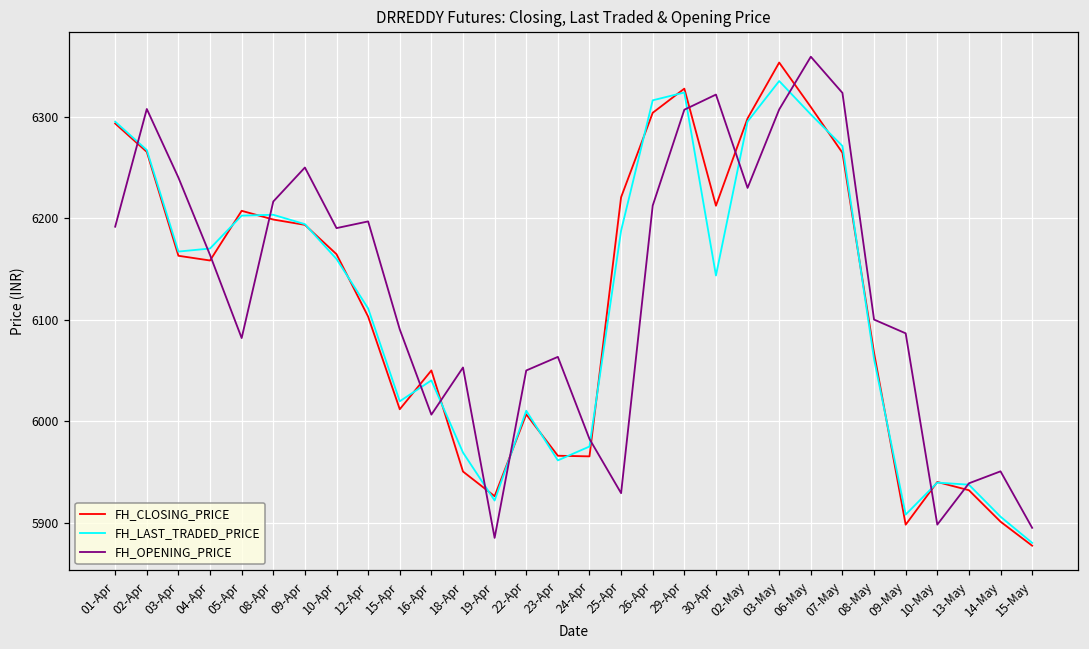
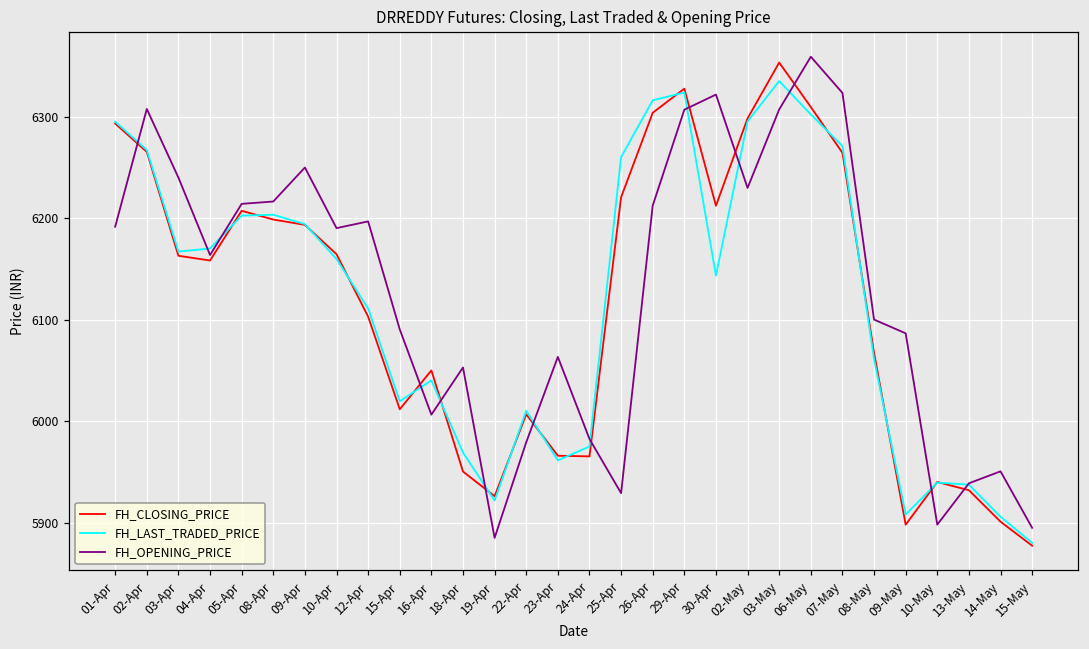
FH_OPENING_PRICE, 05-Apr: 6080 -> 6210
FH_OPENING_PRICE, 22-Apr: 6050 -> 5980
FH_LAST_TRADED_PRICE, 25-Apr: 6190 -> 6260
